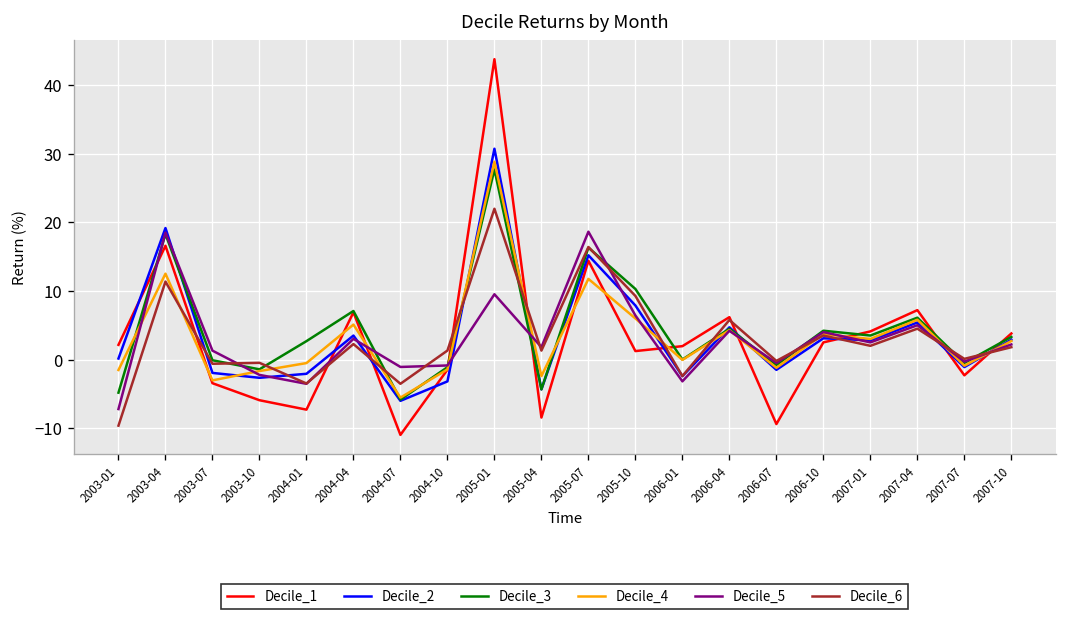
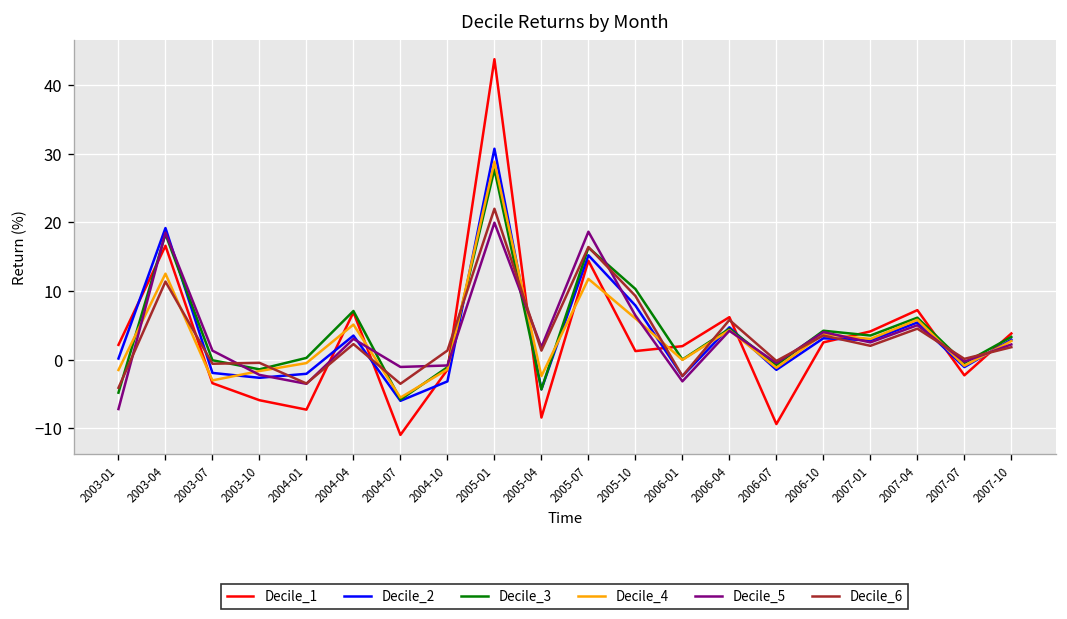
Decile_6, 2003-01: -10 -> -4
Decile_3, 2004-01: 3 -> 0
Decile_5, 2005-01: 10 -> 20
